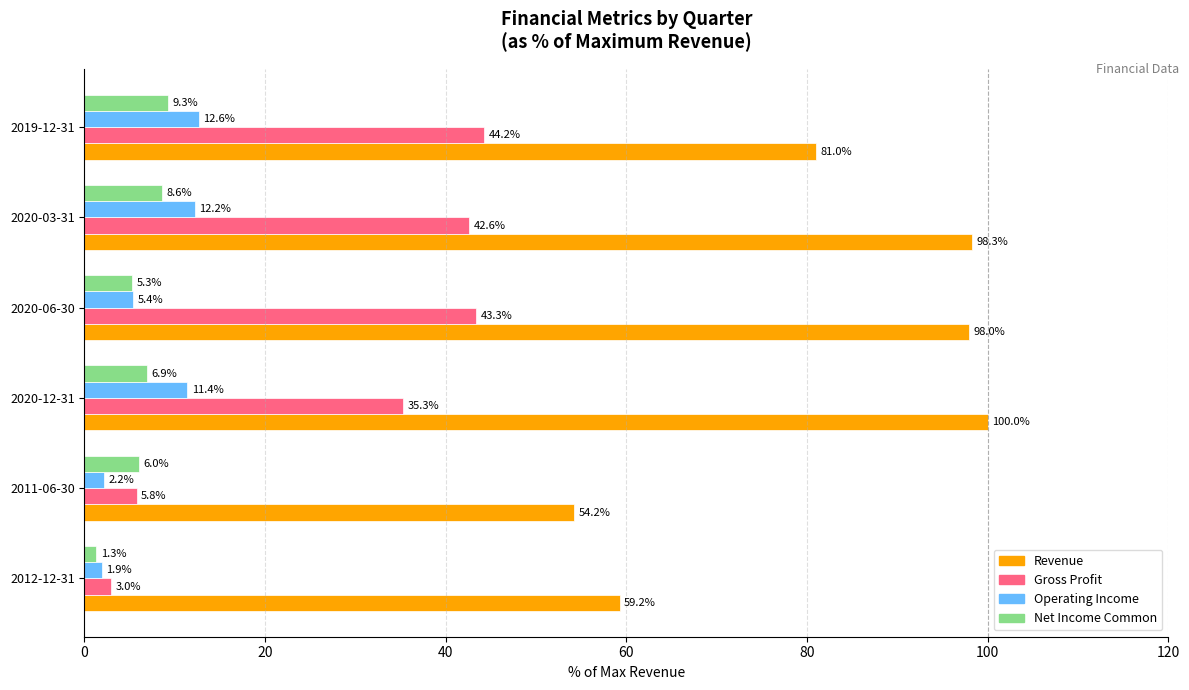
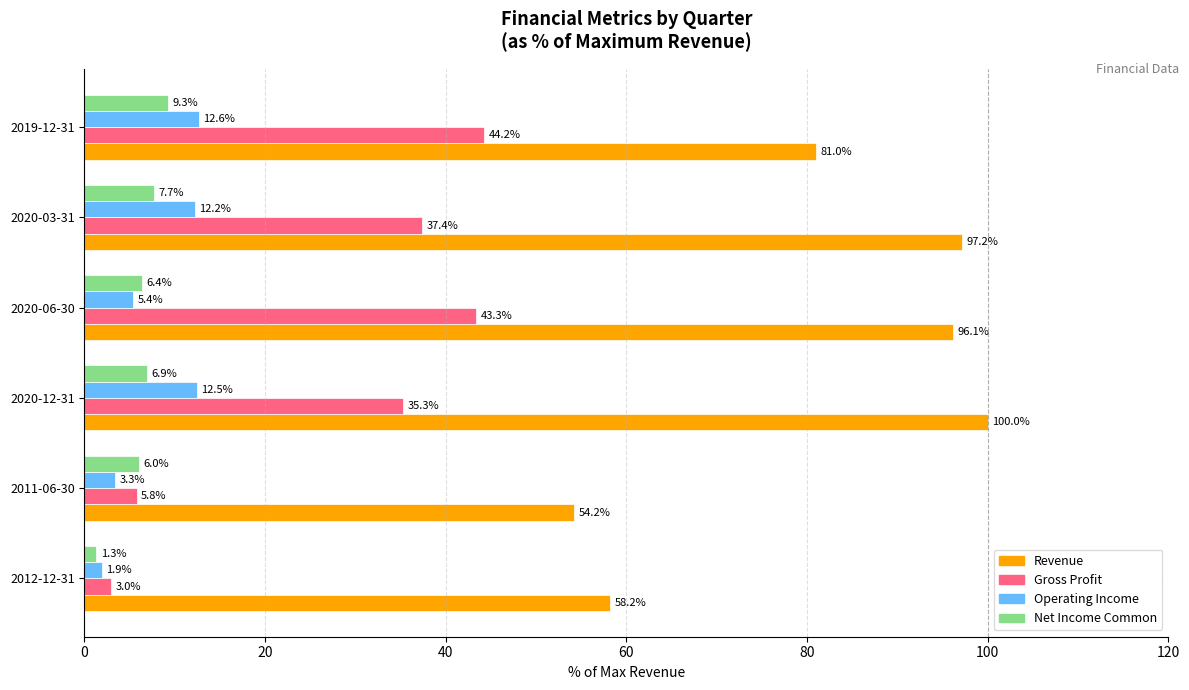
Net Income Common, 2020-03-31: 8.6% -> 7.7%
Gross Profit, 2020-03-31: 42.6% -> 37.4%
Revenue, 2020-03-31: 98.3% -> 97.2%
Net Income Common, 2020-06-30: 5.3% -> 6.4%
Revenue, 2020-06-30: 98.0% -> 96.1%
Operating Income, 2020-12-31: 11.4% -> 12.5%
Operating Income, 2011-06-30: 2.2% -> 3.3%
Revenue, 2012-12-31: 59.2% -> 58.2%
